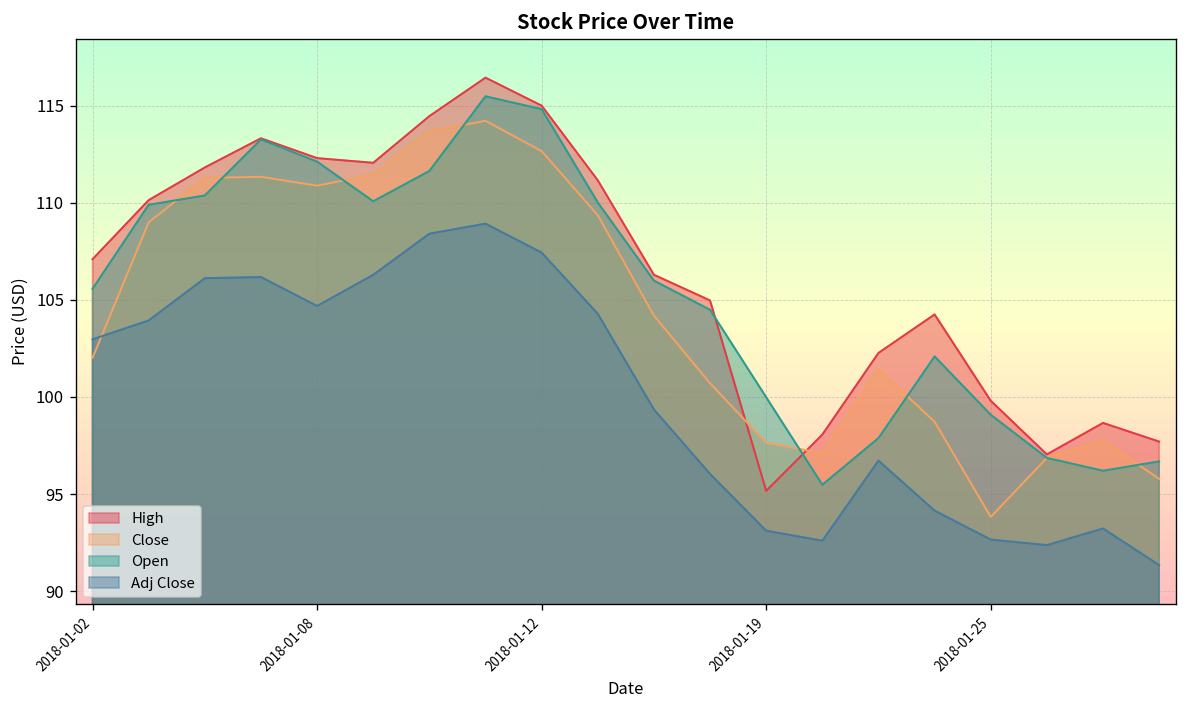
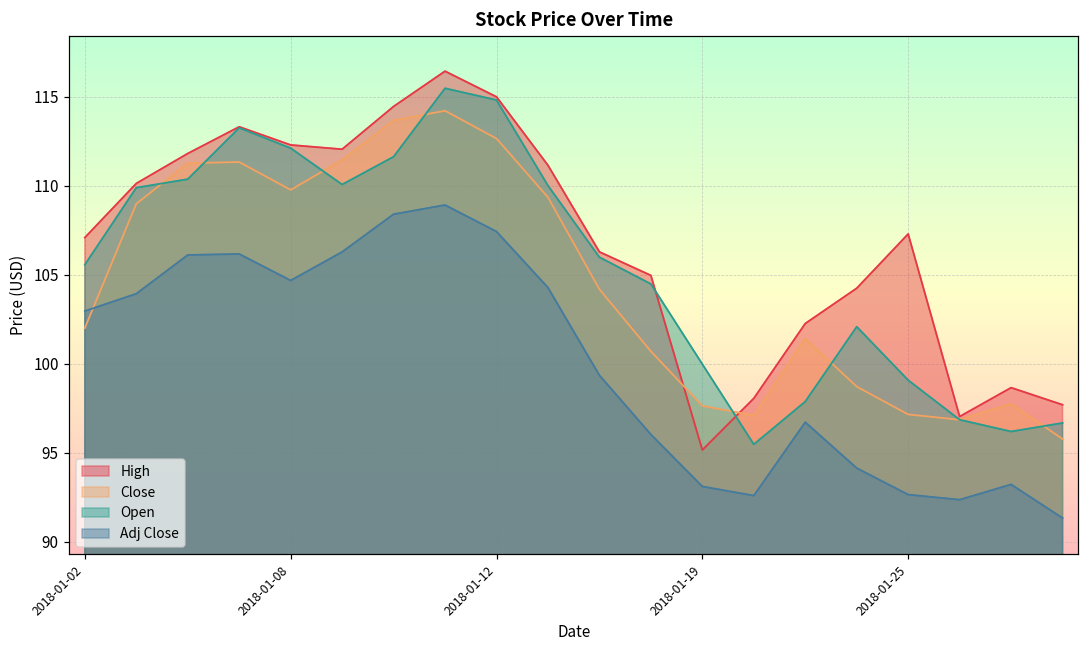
Close, 2018-01-08: 110.9 -> 109.8
High, 2018-01-25: 99.8 -> 107.3
Close, 2018-01-25: 93.8 -> 97.2
